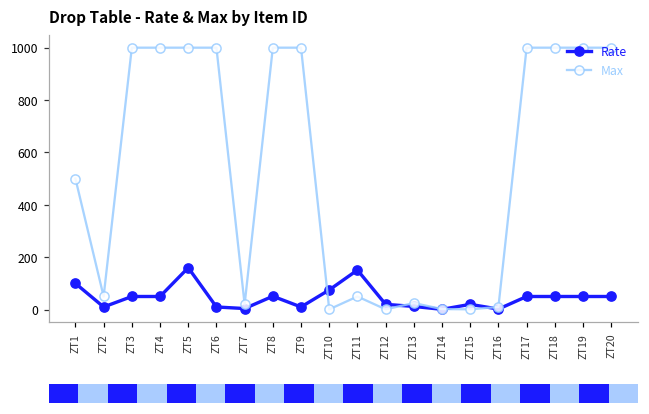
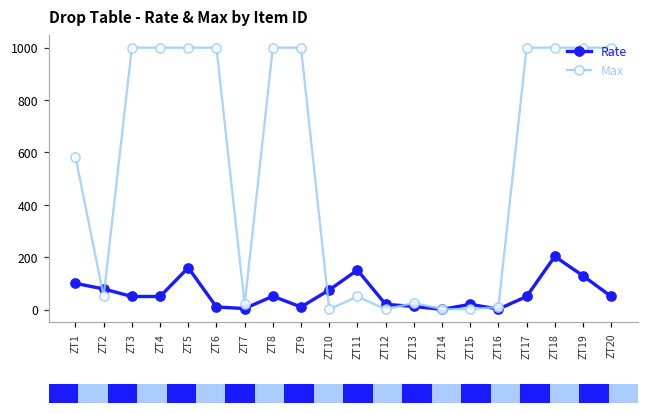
Max, ZT1: 500 -> 580
Rate, ZT2: 10 -> 80
Rate, ZT18: 50 -> 200
Rate, ZT19: 50 -> 130
